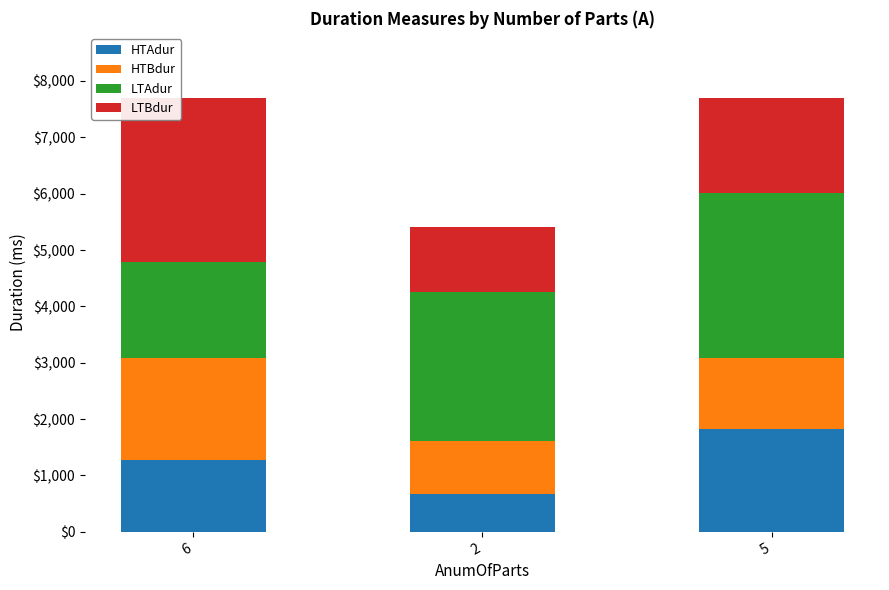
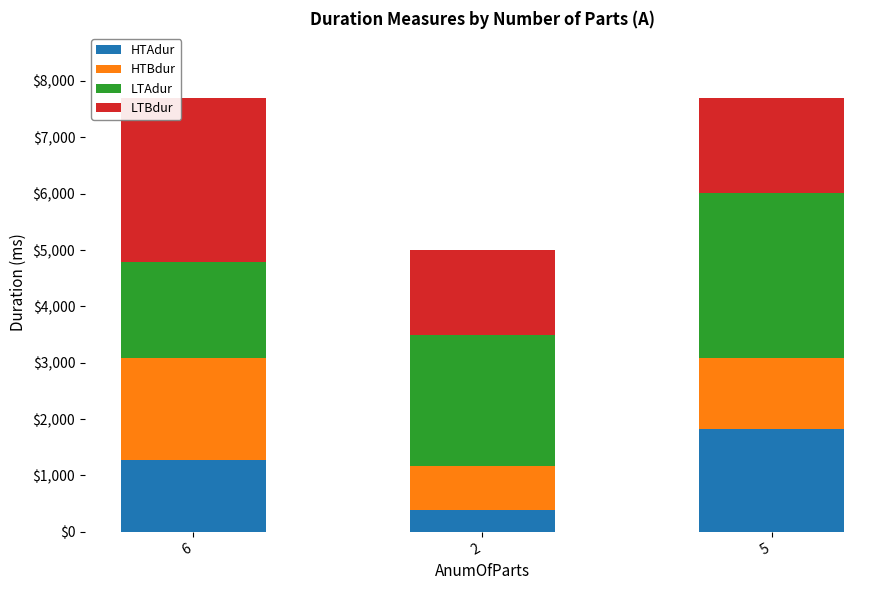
HTAdur, 2: $700 -> $400
HTBdur, 2: $900 -> $800
LTAdur, 2: $2,700 -> $2,300
LTBdur, 2: $1,200 -> $1,500
